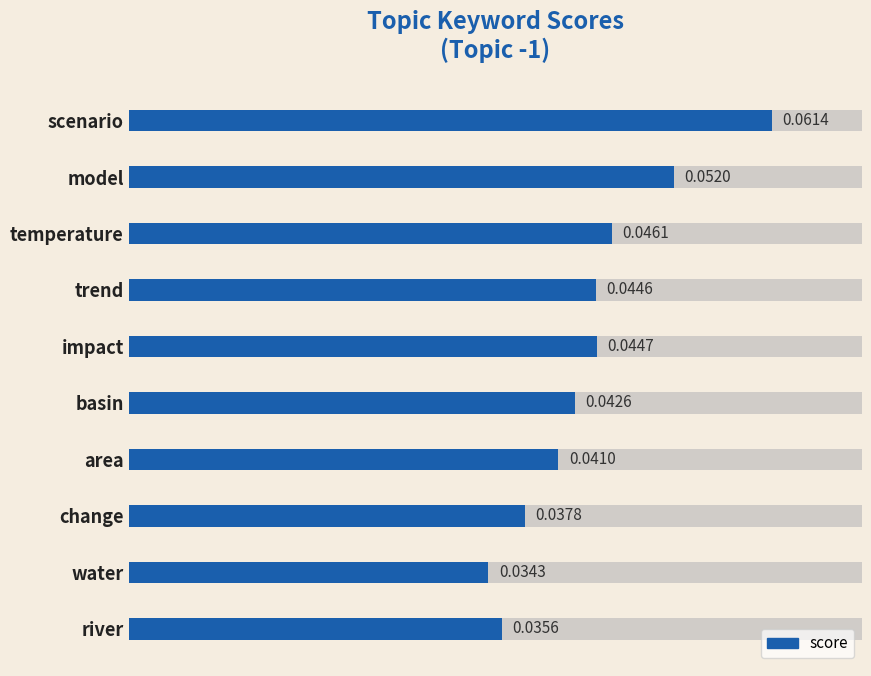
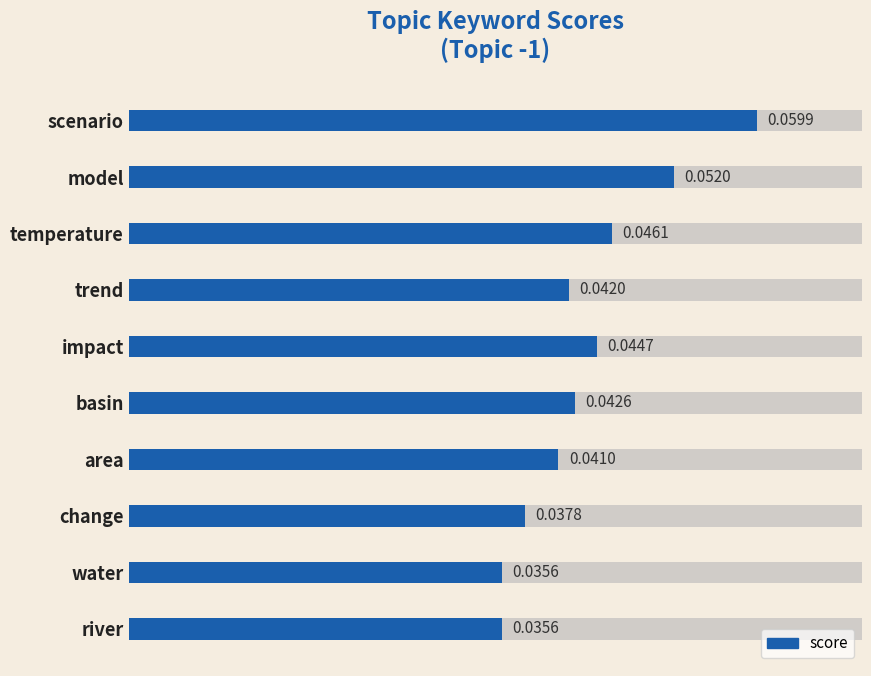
score, scenario: 0.0614 -> 0.0599
score, trend: 0.0446 -> 0.0420
score, water: 0.0343 -> 0.0356
